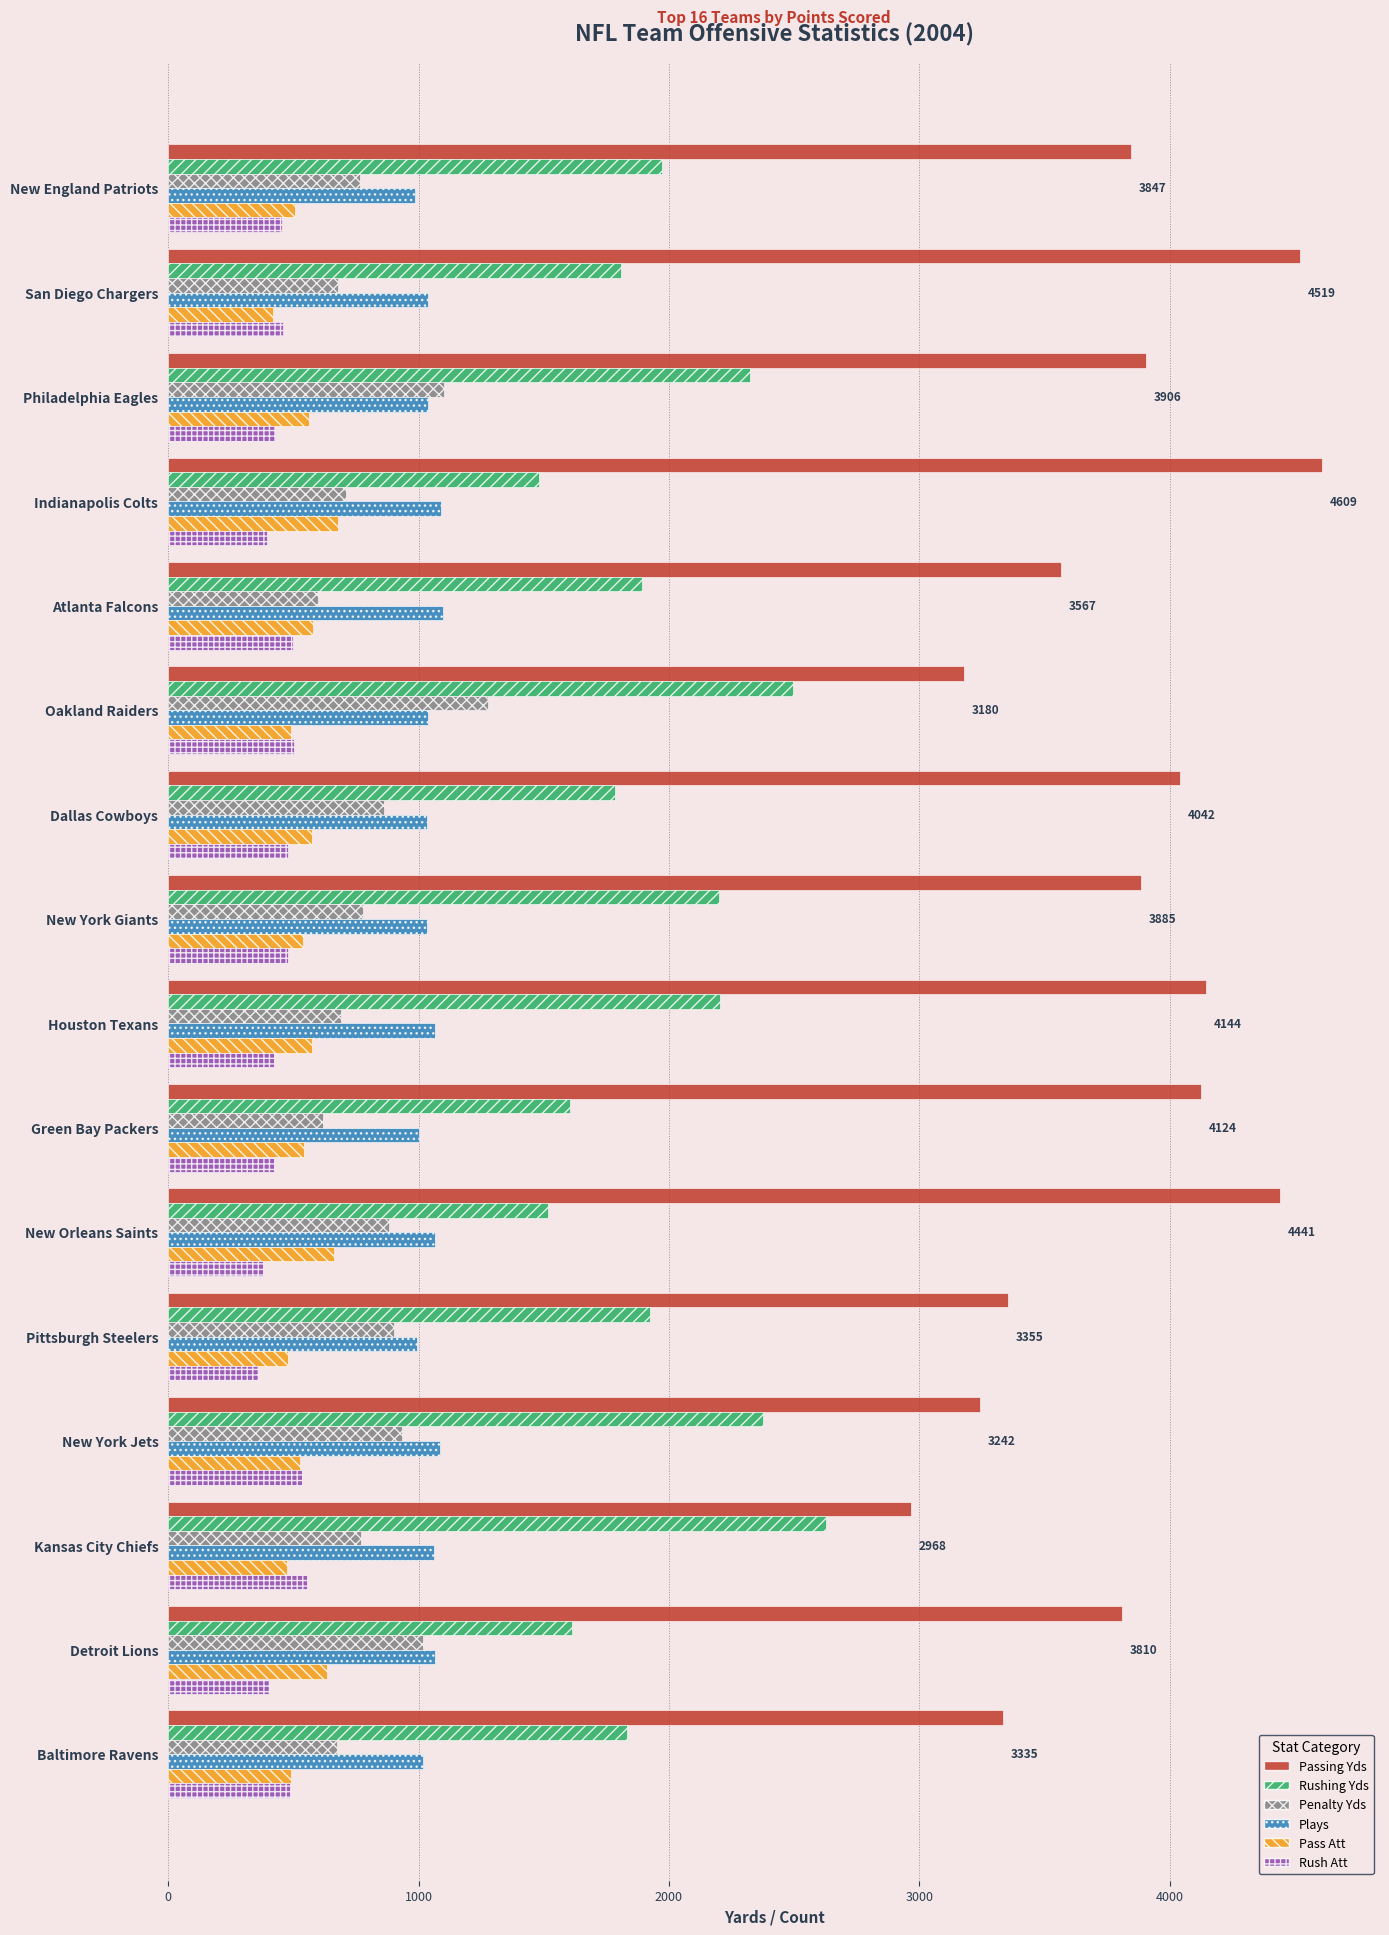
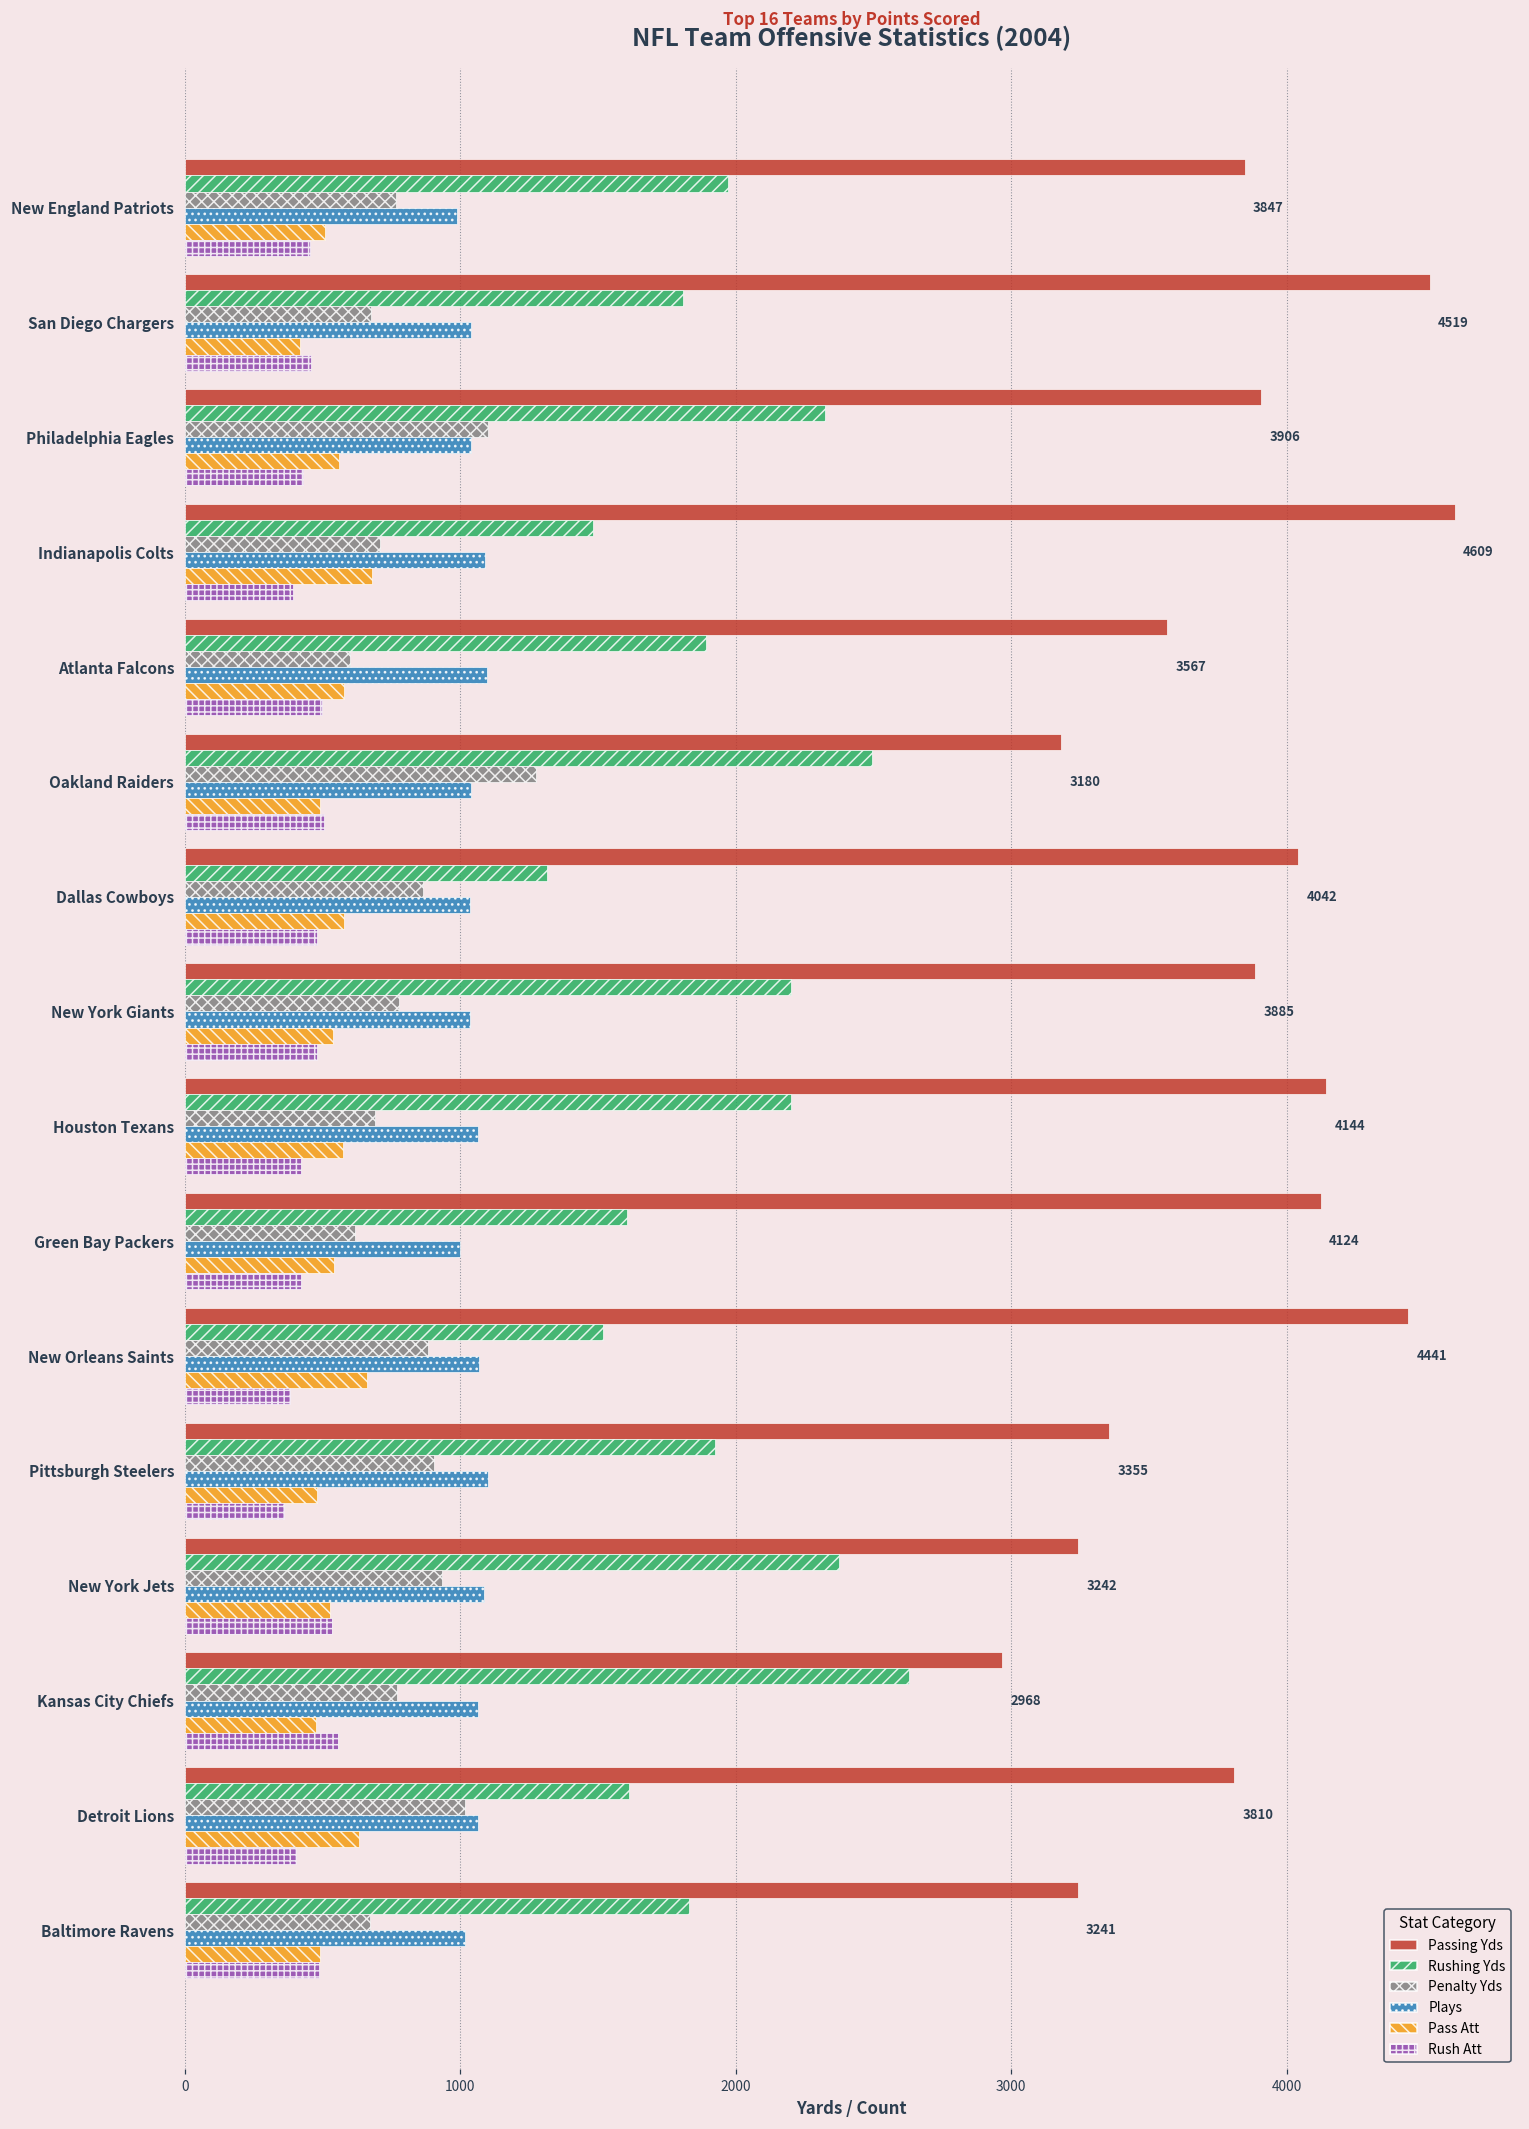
Rushing Yds, Dallas Cowboys: 1790 -> 1320
Plays, Pittsburgh Steelers: 990 -> 1100
Passing Yds, Baltimore Ravens: 3335 -> 3241
